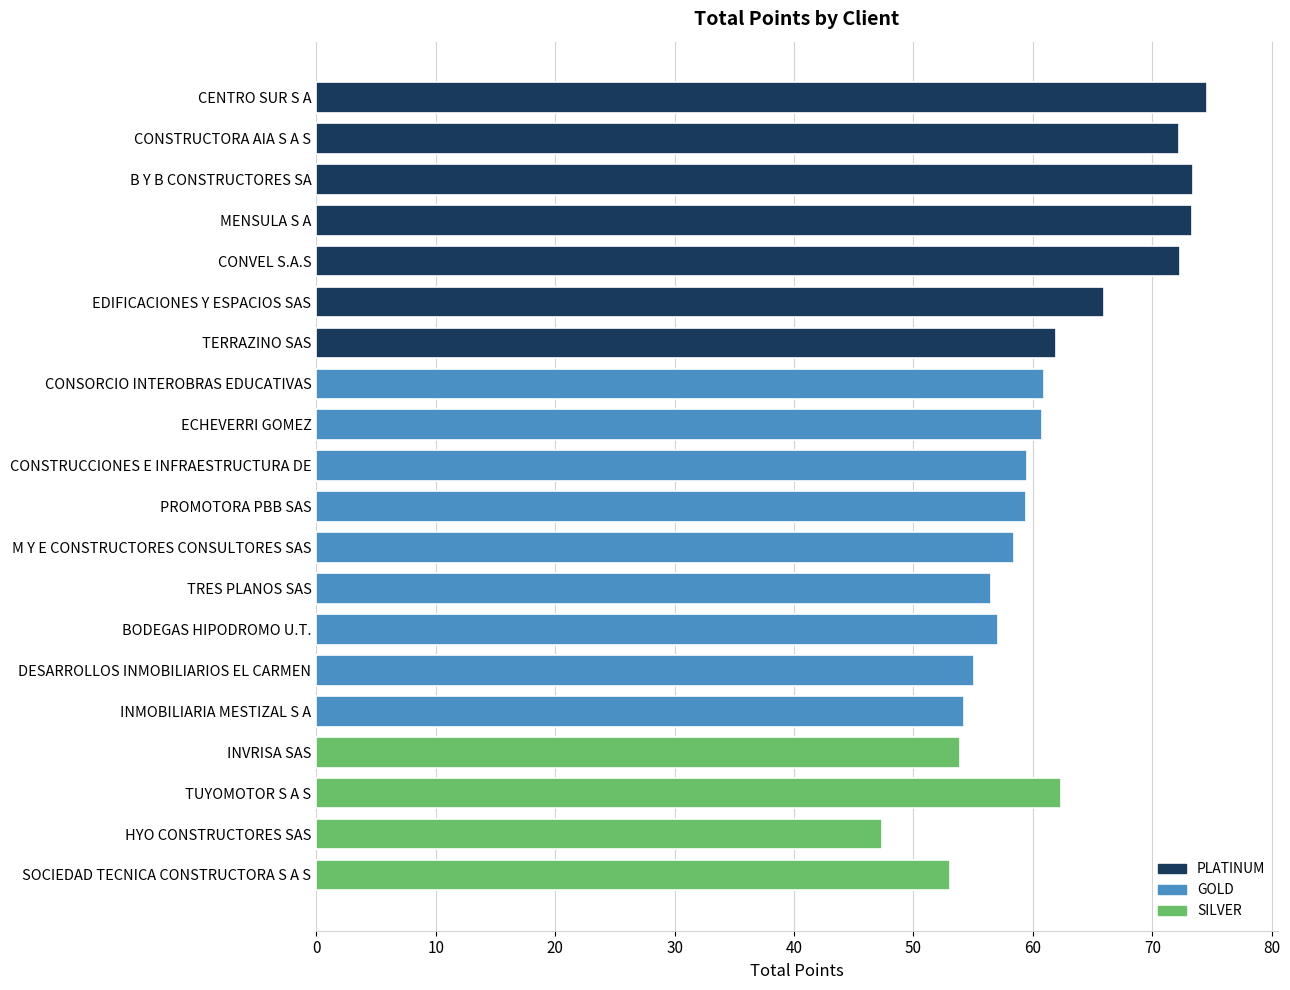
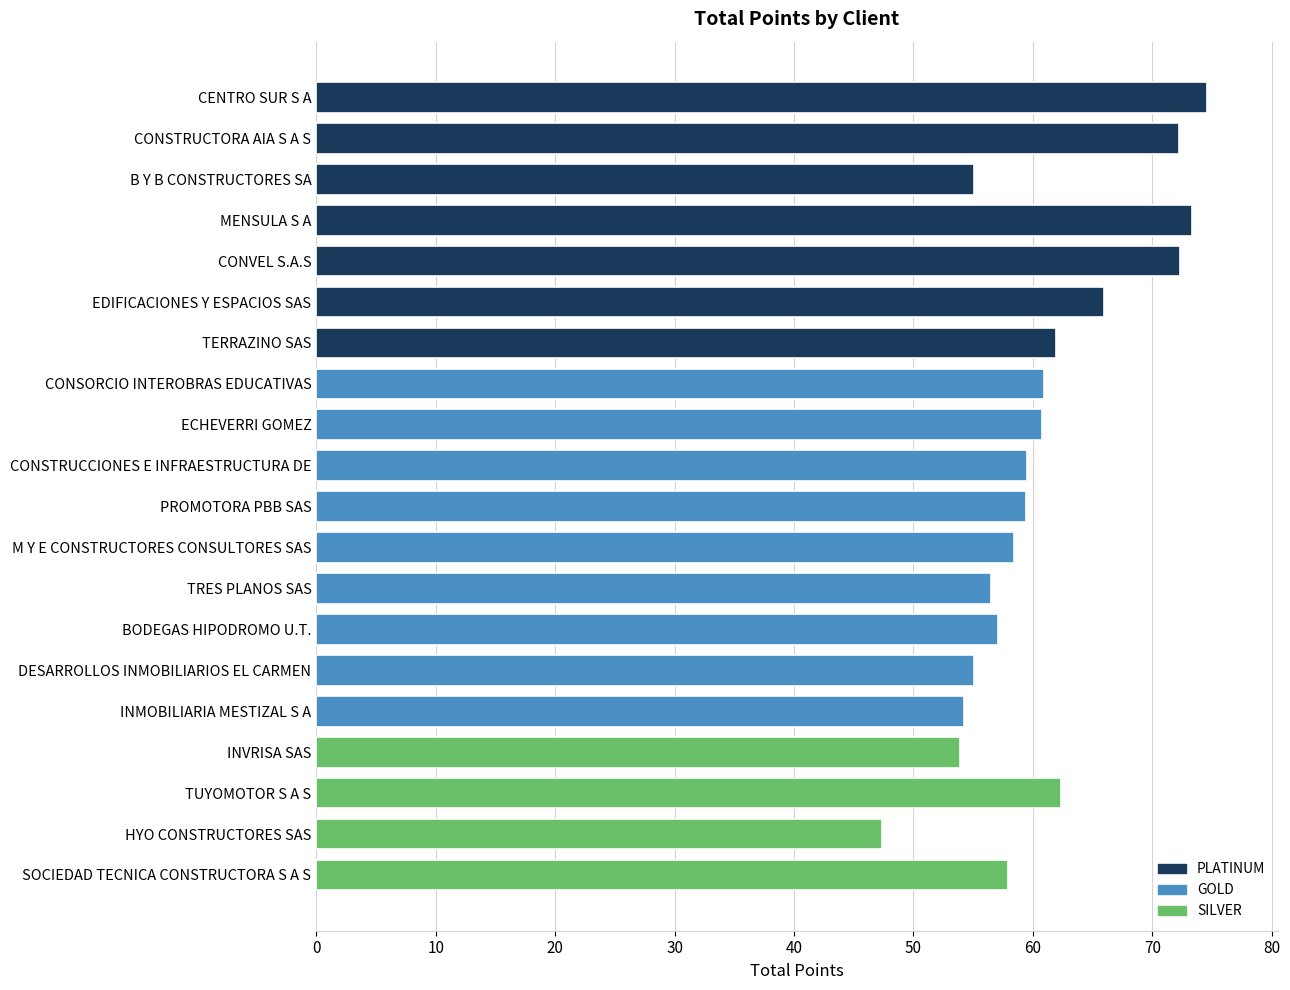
B Y B CONSTRUCTORES SA: 73.4 -> 55.1
SOCIEDAD TECNICA CONSTRUCTORA S A S: 53.1 -> 57.9
